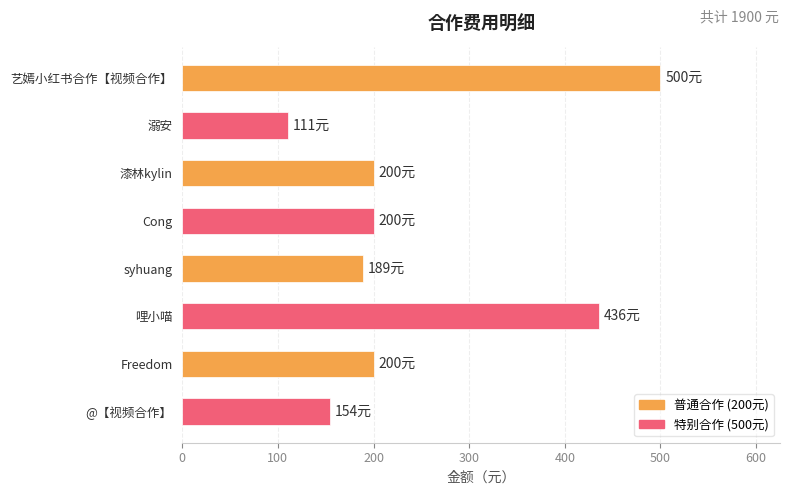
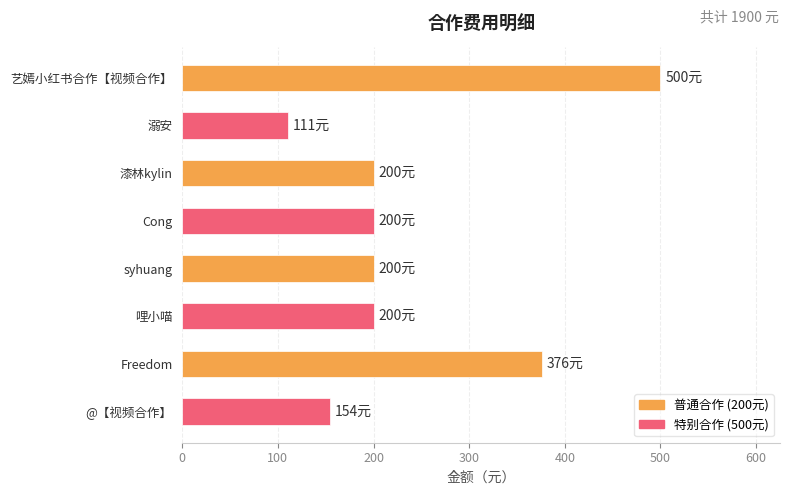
syhuang: 189元 -> 200元
哩小喵: 436元 -> 200元
Freedom: 200元 -> 376元
